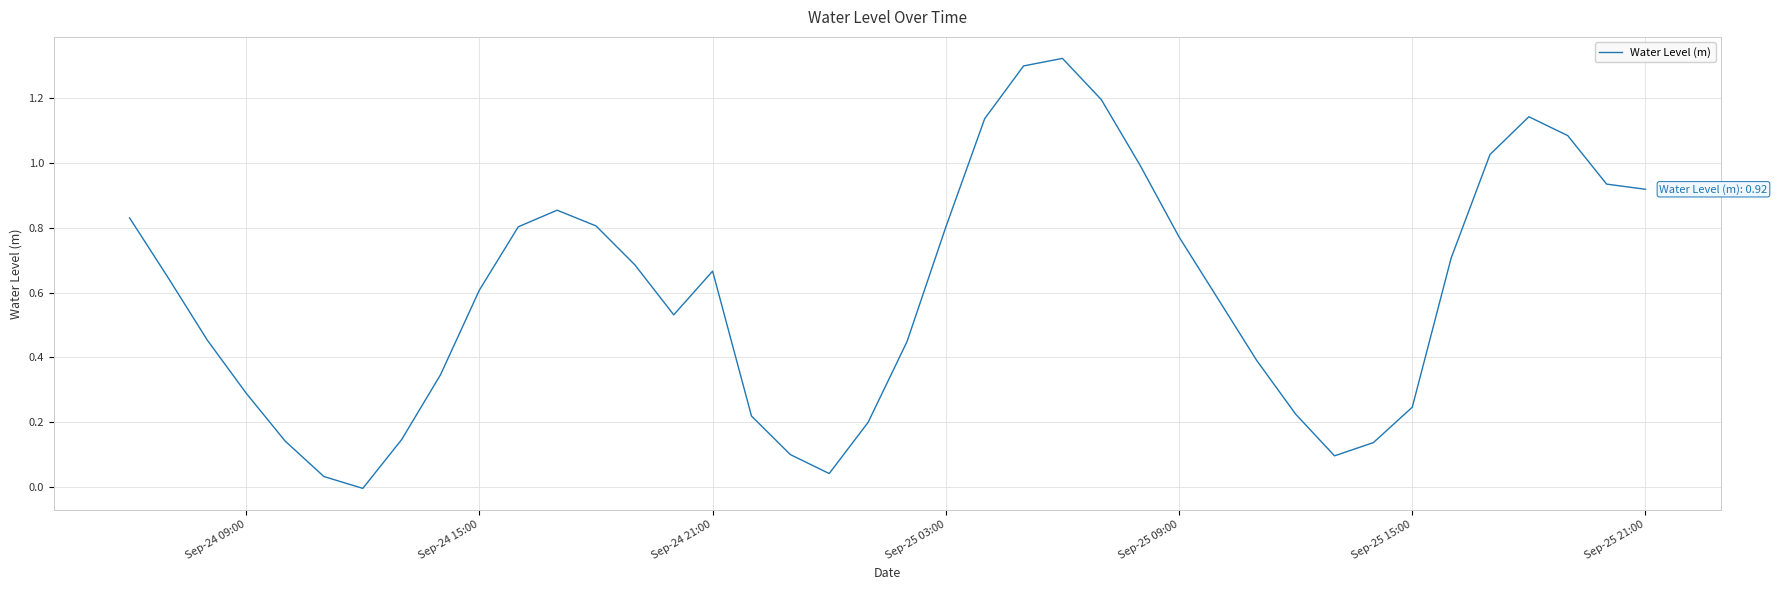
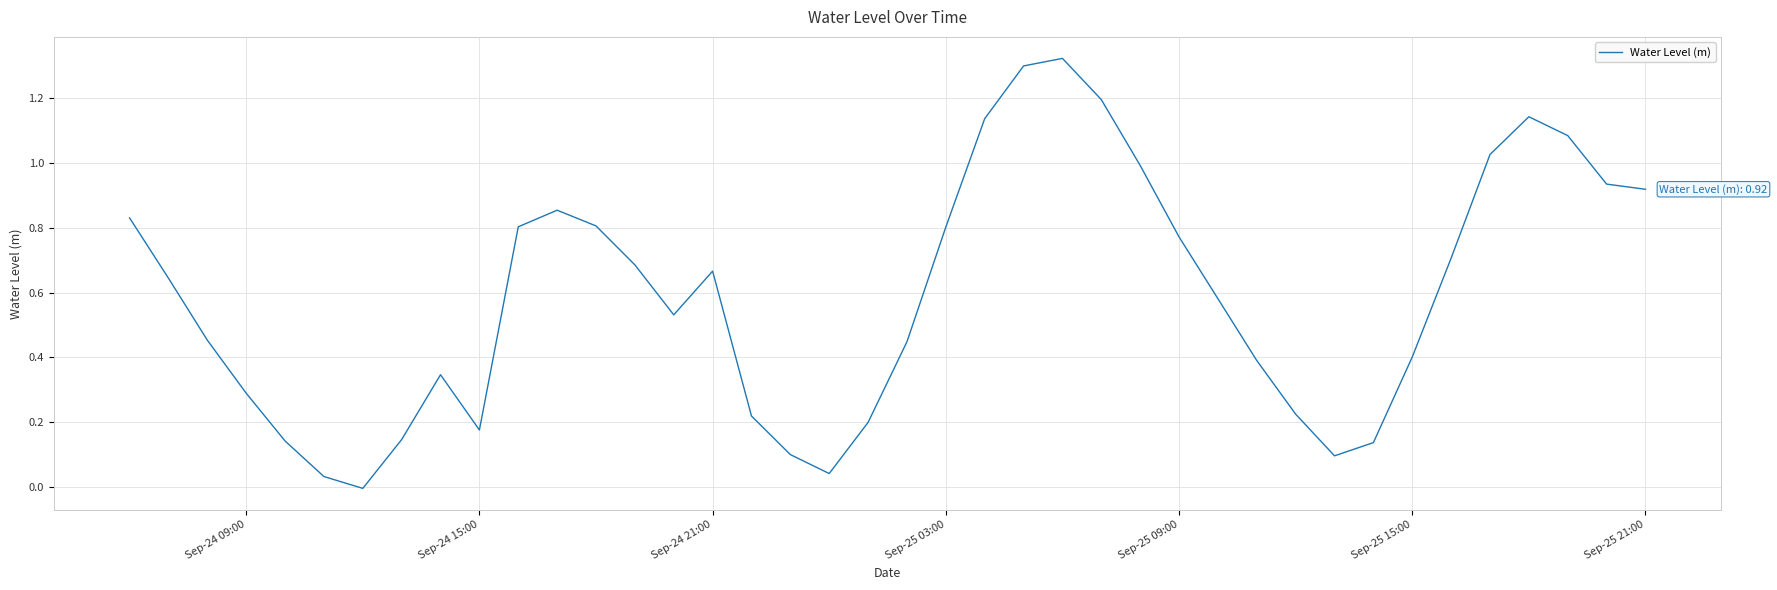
Sep-24 15:00: 0.61 -> 0.18
Sep-25 15:00: 0.25 -> 0.40
